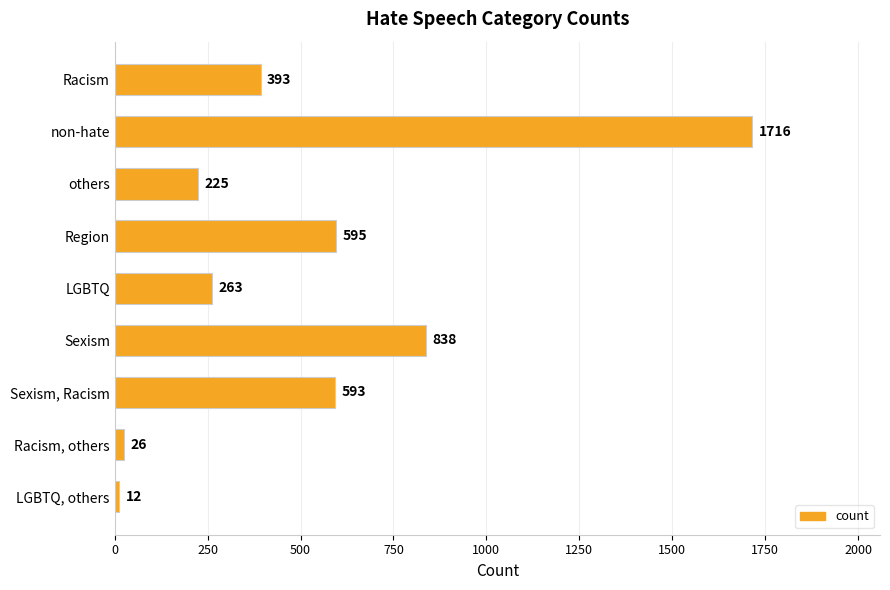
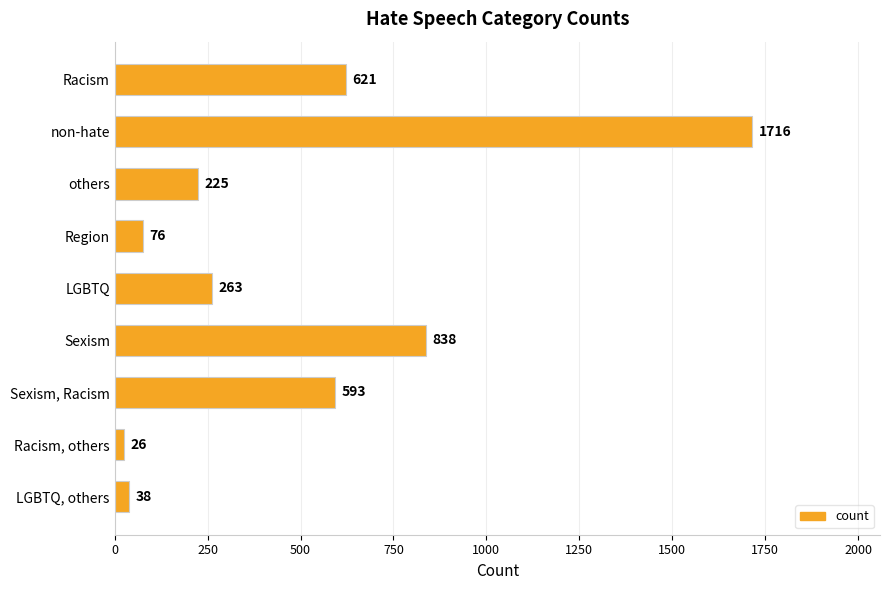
Racism: 393 -> 621
Region: 595 -> 76
LGBTQ, others: 12 -> 38
